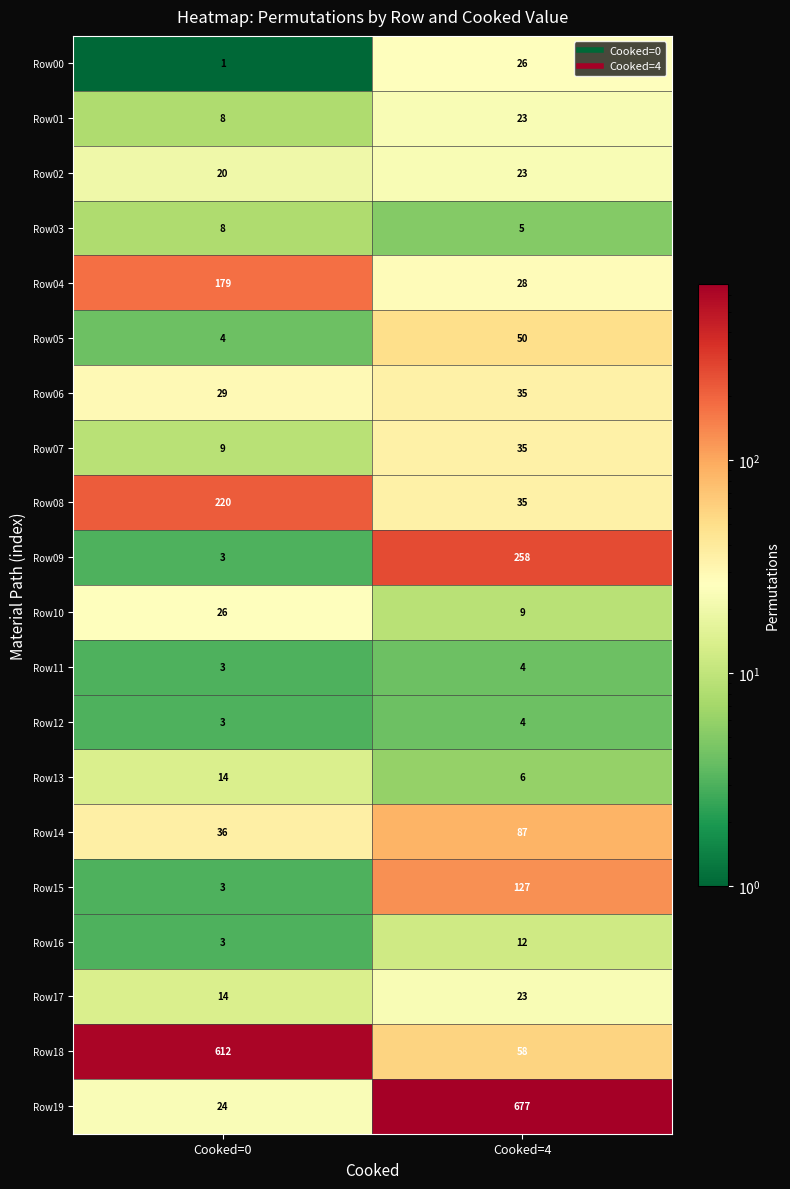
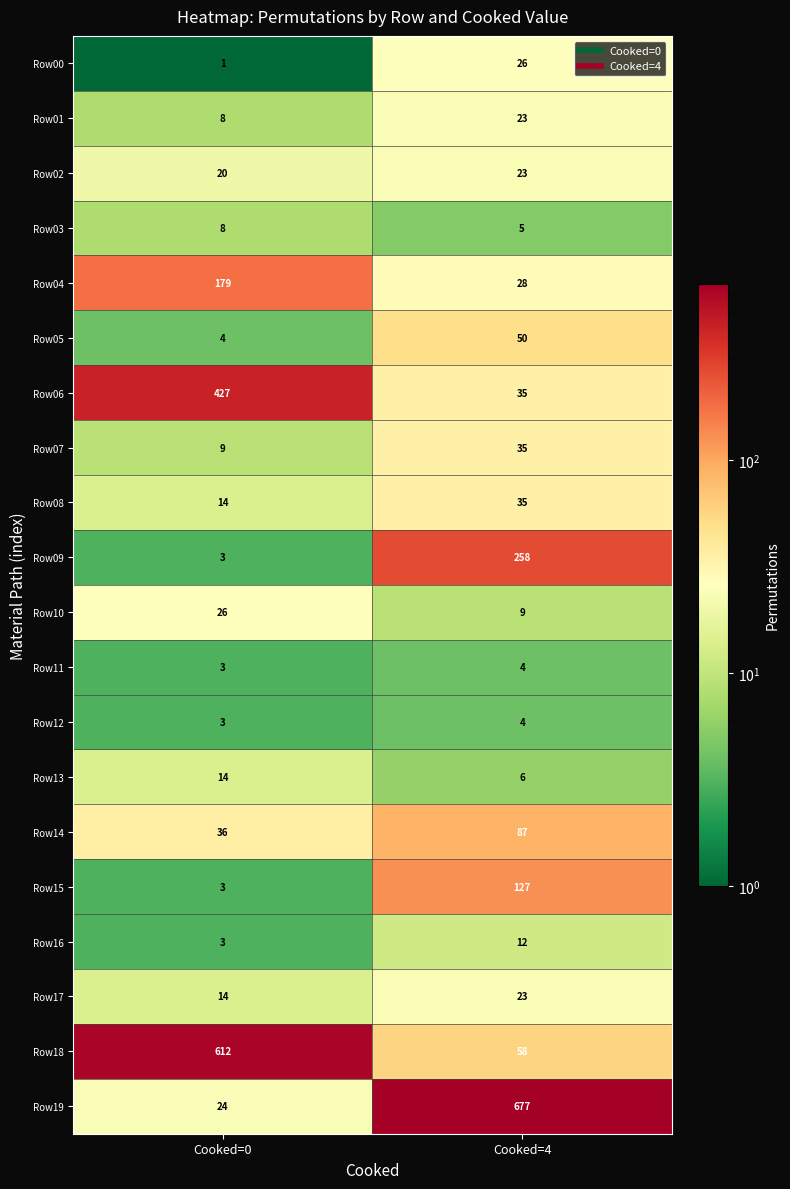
Row06, Cooked=0: 29 -> 427
Row08, Cooked=0: 220 -> 14
